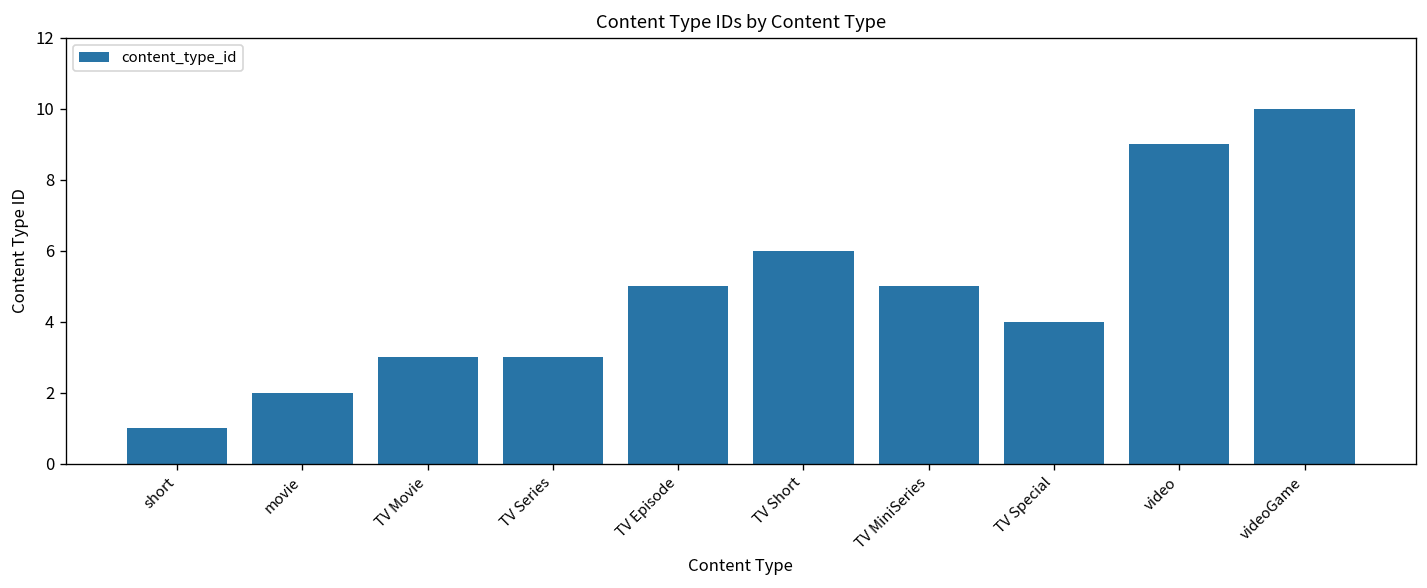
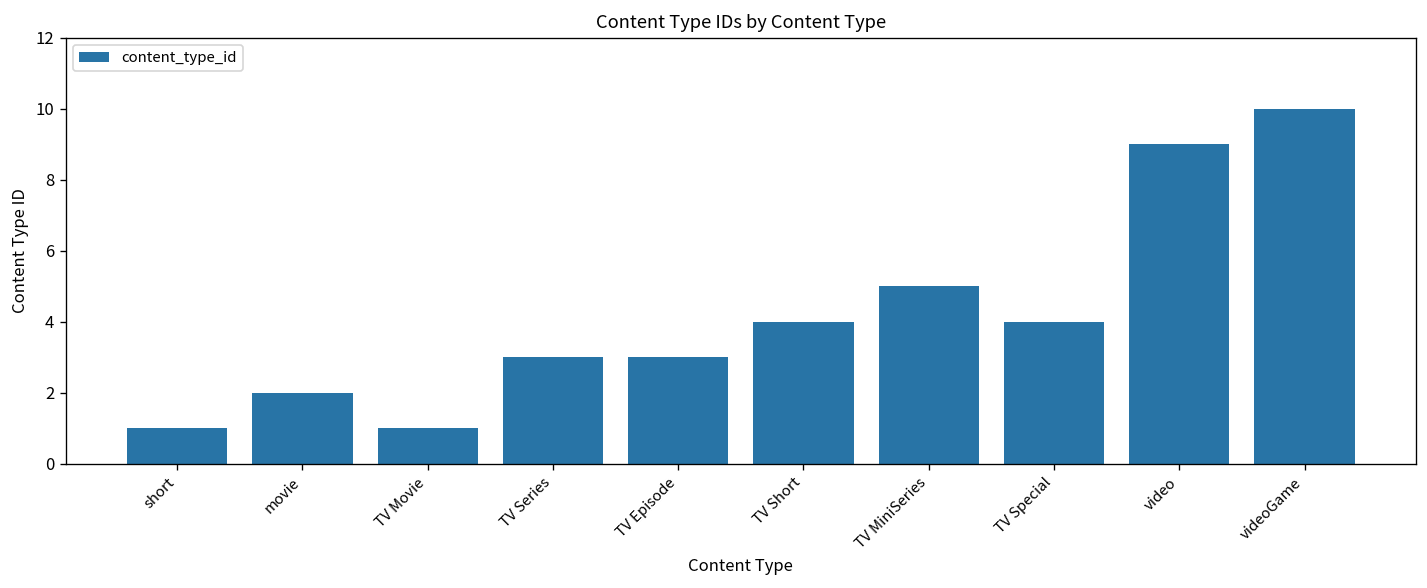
TV Movie: 3 -> 1
TV Episode: 5 -> 3
TV Short: 6 -> 4
